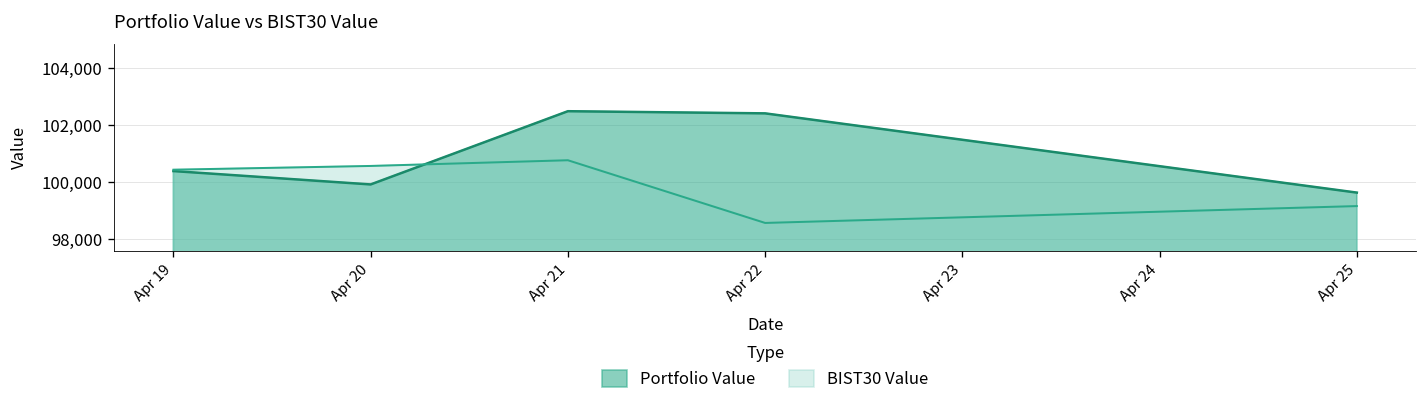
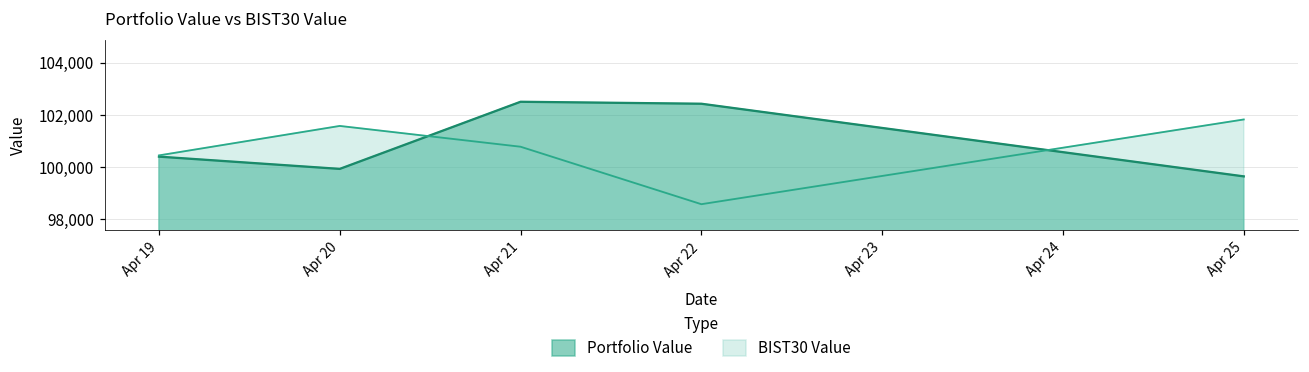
BIST30 Value, Apr 20: 100,600 -> 101,600
BIST30 Value, Apr 25: 99,200 -> 101,800
